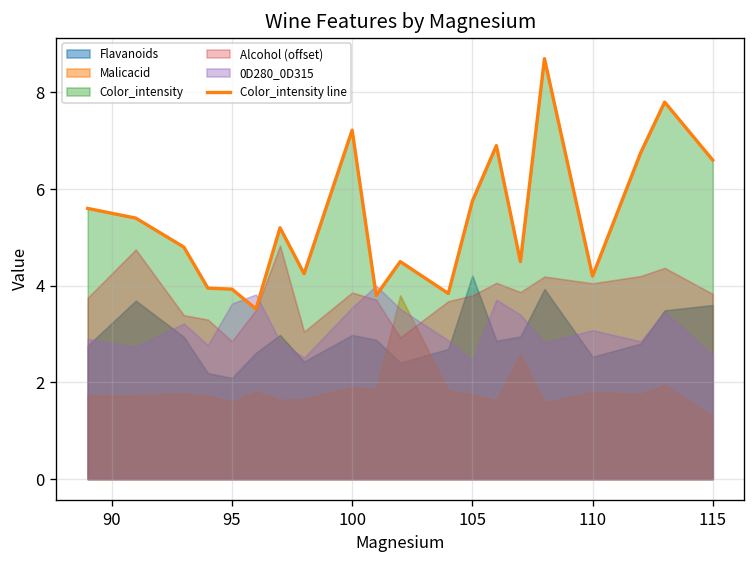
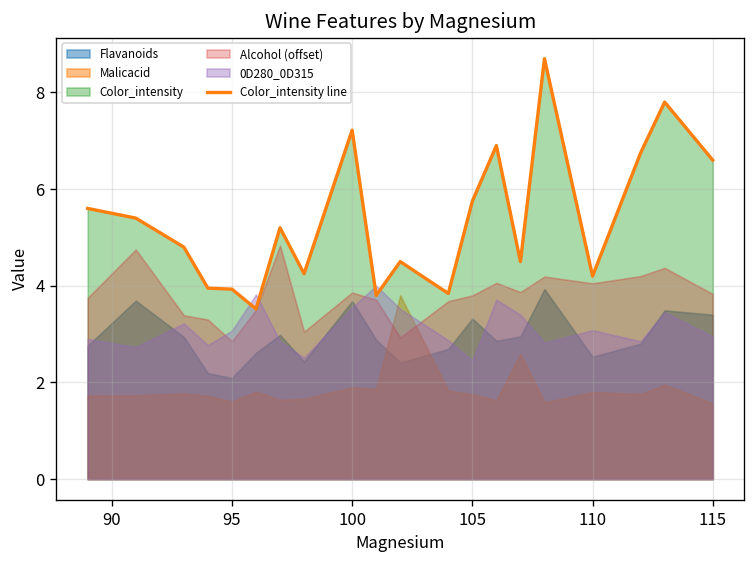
0D280_0D315, 95: 3.6 -> 3.1
Flavanoids, 100: 3.0 -> 3.7
Flavanoids, 105: 4.2 -> 3.3
Flavanoids, 115: 3.6 -> 3.4
Malicacid, 115: 1.3 -> 1.6
0D280_0D315, 115: 2.6 -> 3.0
